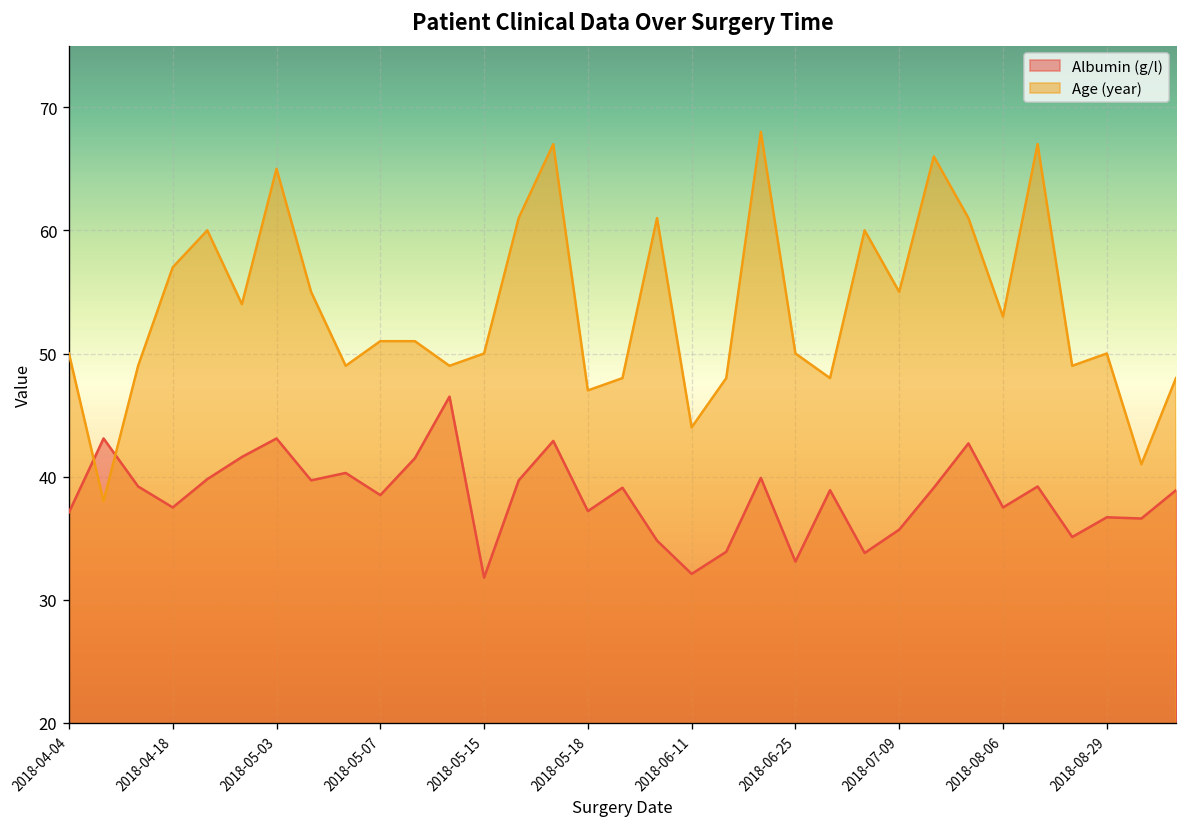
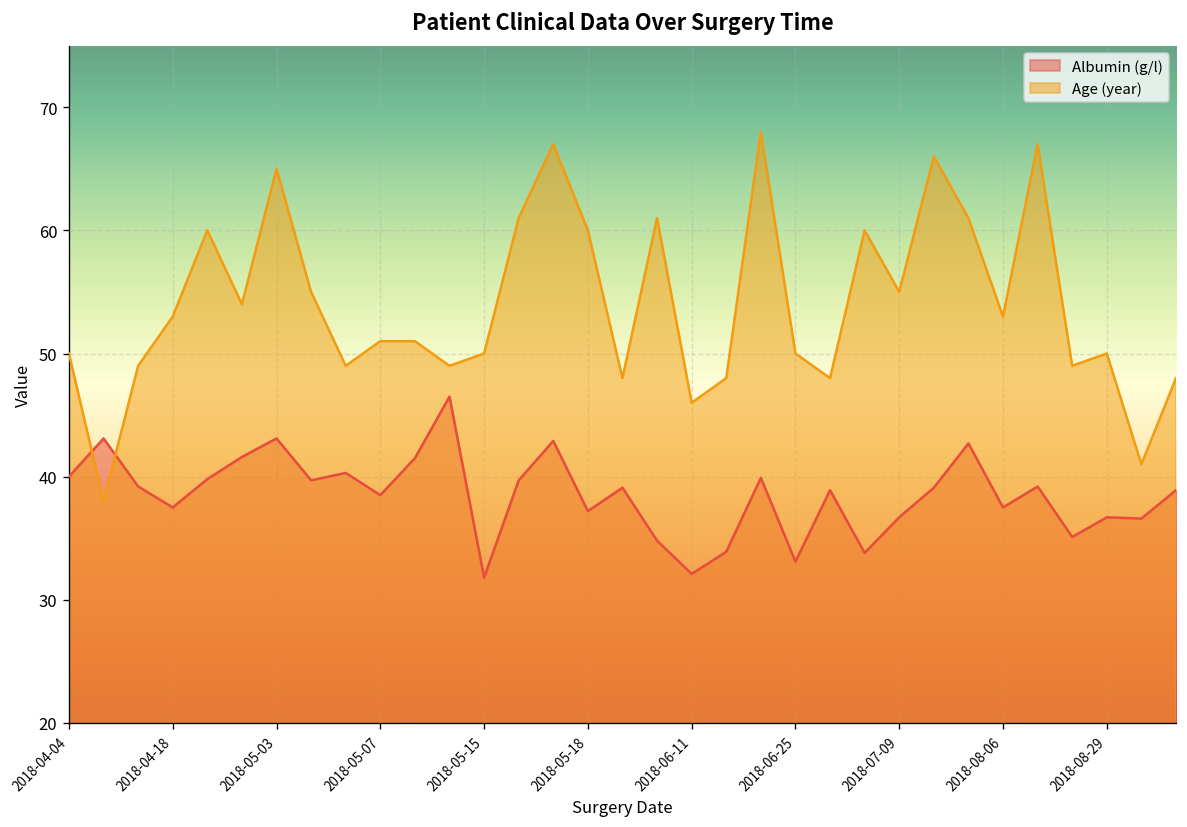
Albumin (g/l), 2018-04-04: 37.1 -> 40.0
Age (year), 2018-04-18: 57 -> 53
Age (year), 2018-05-18: 47 -> 60
Age (year), 2018-06-11: 44 -> 46
Albumin (g/l), 2018-07-09: 35.7 -> 36.7
